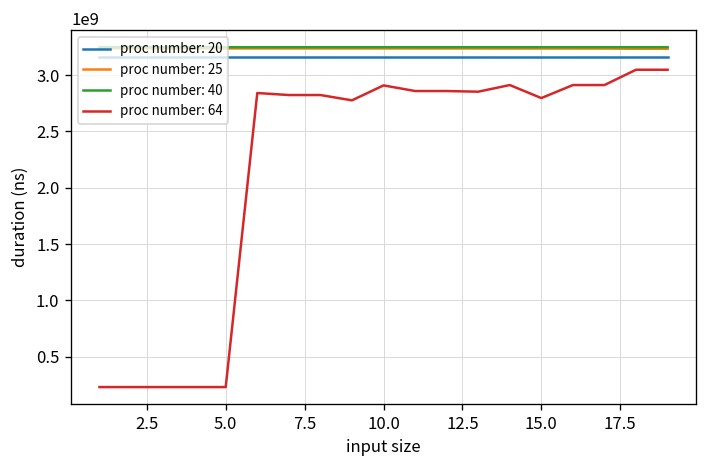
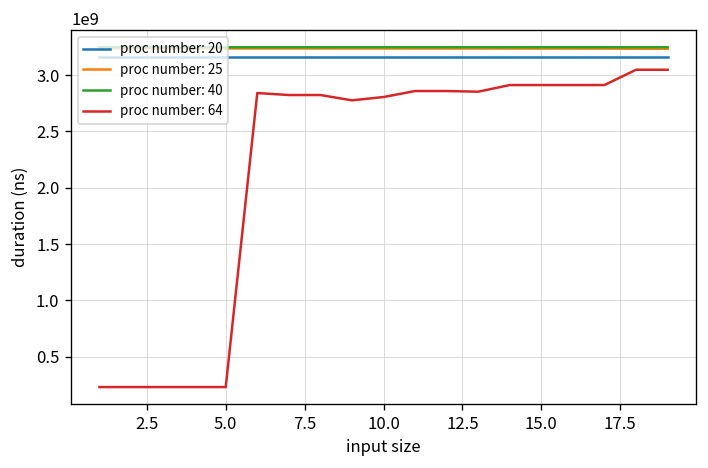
proc number: 64, 10.0: 2900000000 -> 2800000000
proc number: 64, 15.0: 2800000000 -> 2900000000
